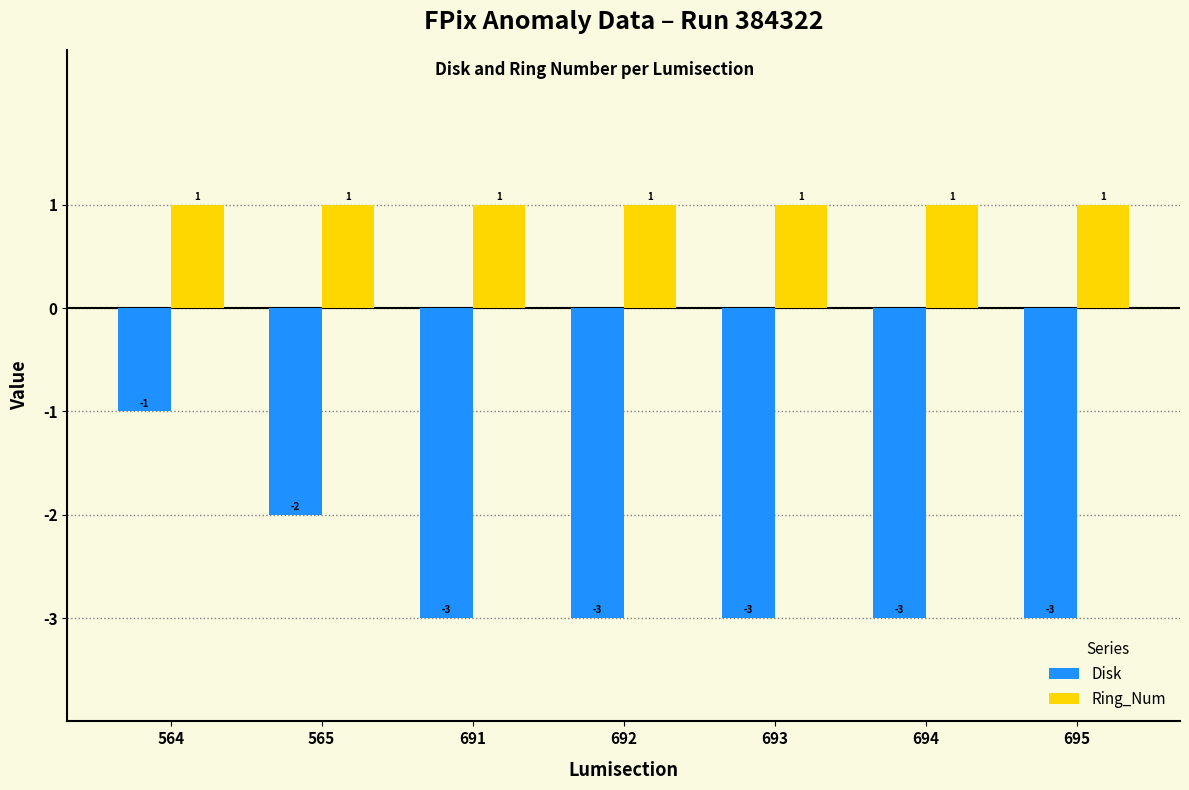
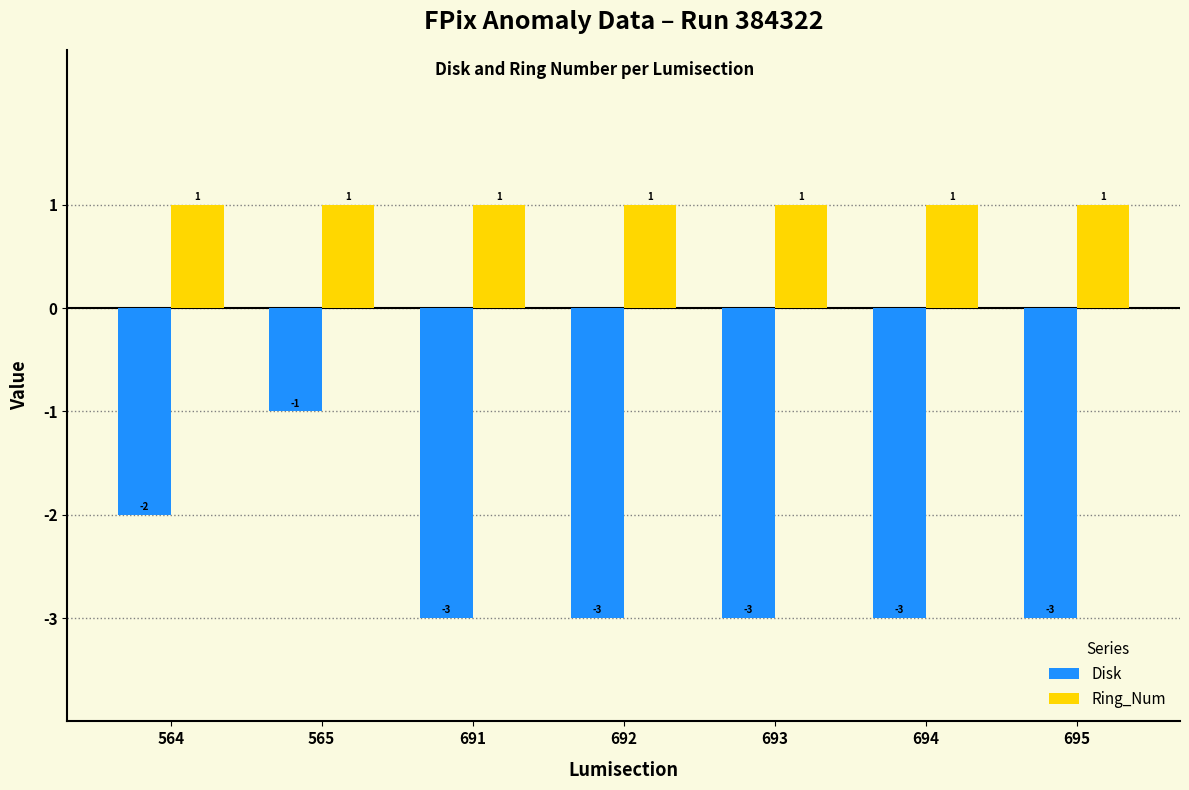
Disk, 564: -1 -> -2
Disk, 565: -2 -> -1
